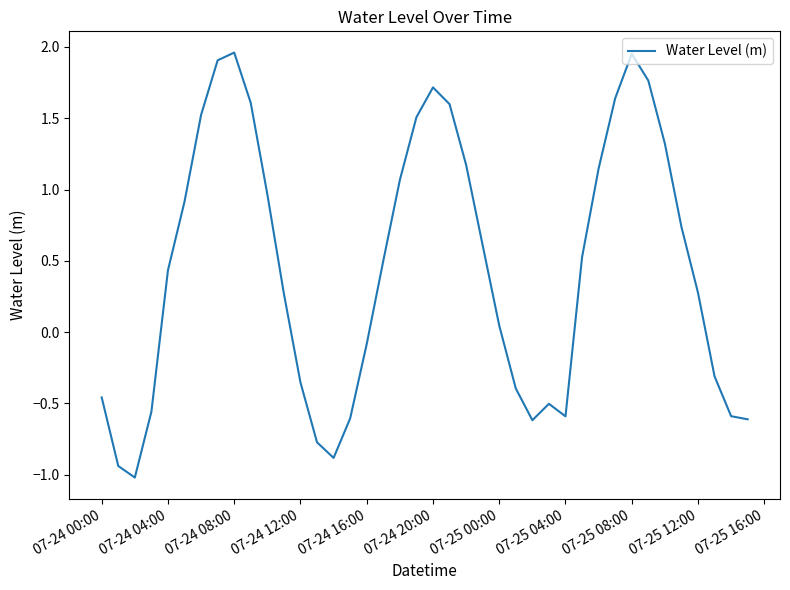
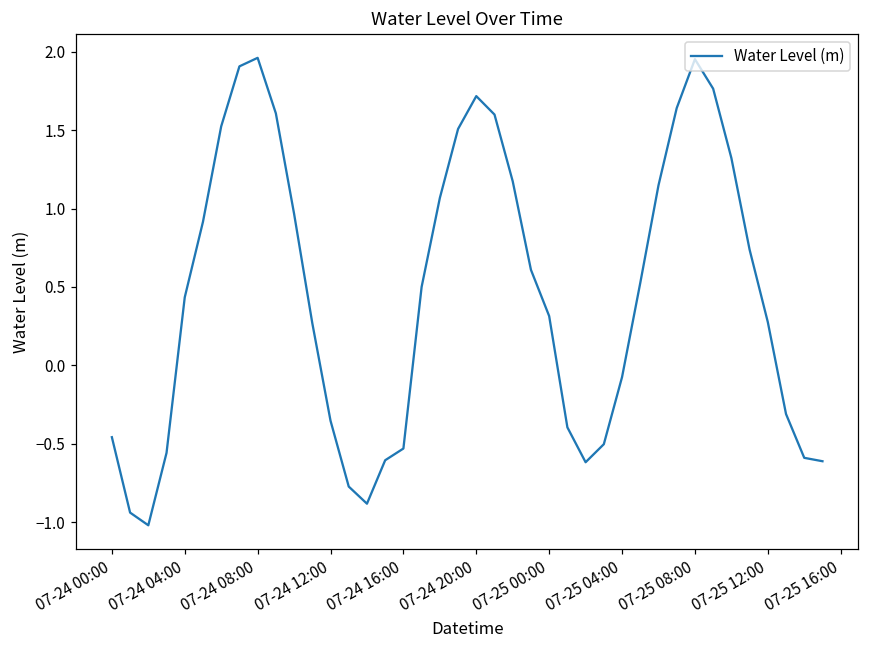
07-24 16:00: -0.08 -> -0.53
07-25 00:00: 0.05 -> 0.31
07-25 04:00: -0.59 -> -0.07
